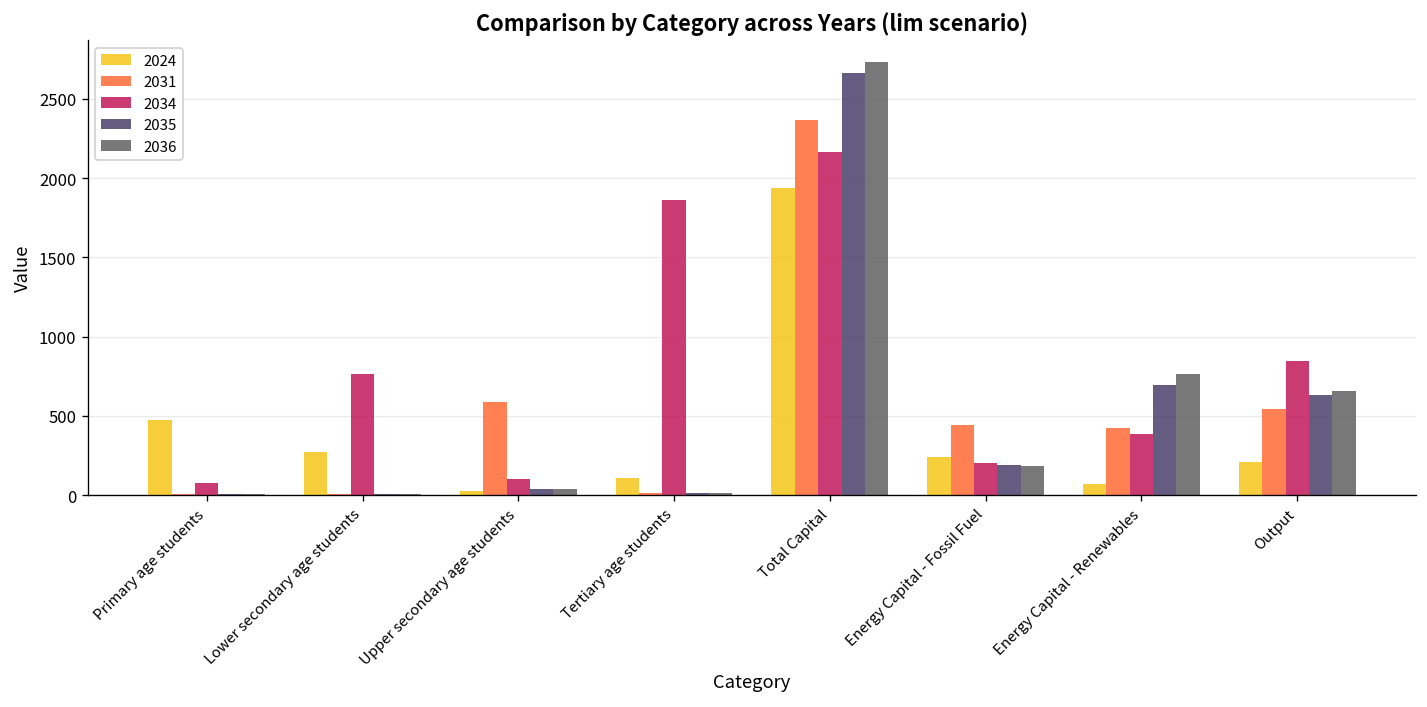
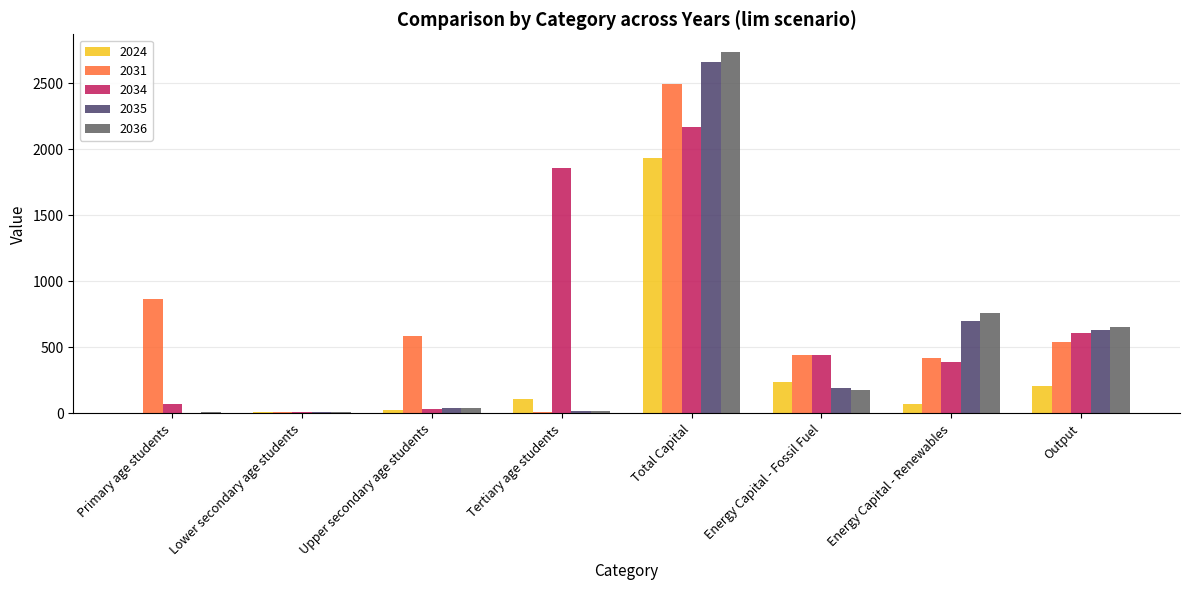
2024, Primary age students: 470 -> 10
2031, Primary age students: 10 -> 870
2024, Lower secondary age students: 270 -> 10
2034, Lower secondary age students: 770 -> 10
2034, Upper secondary age students: 100 -> 40
2031, Total Capital: 2370 -> 2490
2034, Energy Capital - Fossil Fuel: 200 -> 450
2034, Output: 840 -> 610
